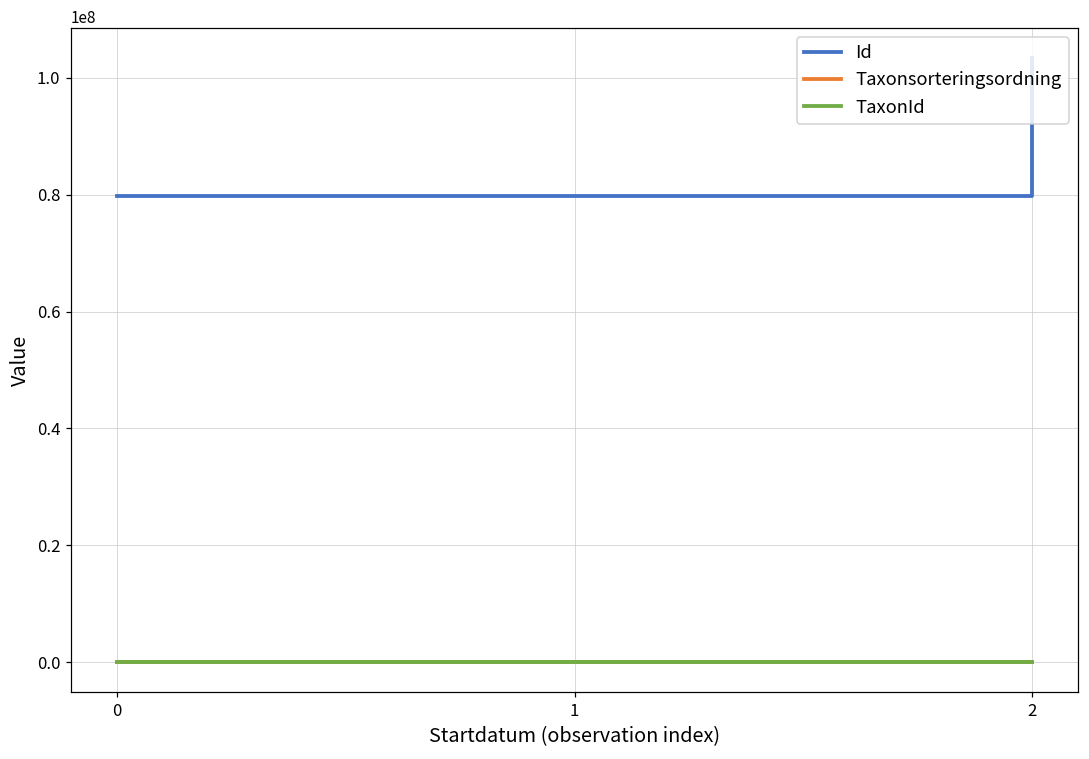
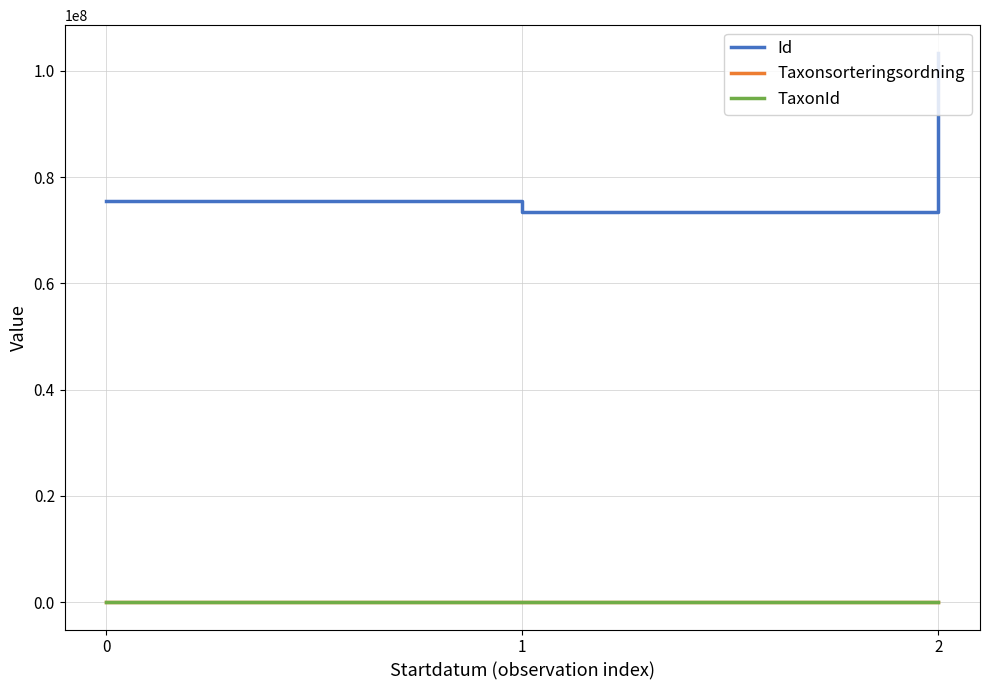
Id, 0: 80000000 -> 76000000
Id, 1: 80000000 -> 73000000
